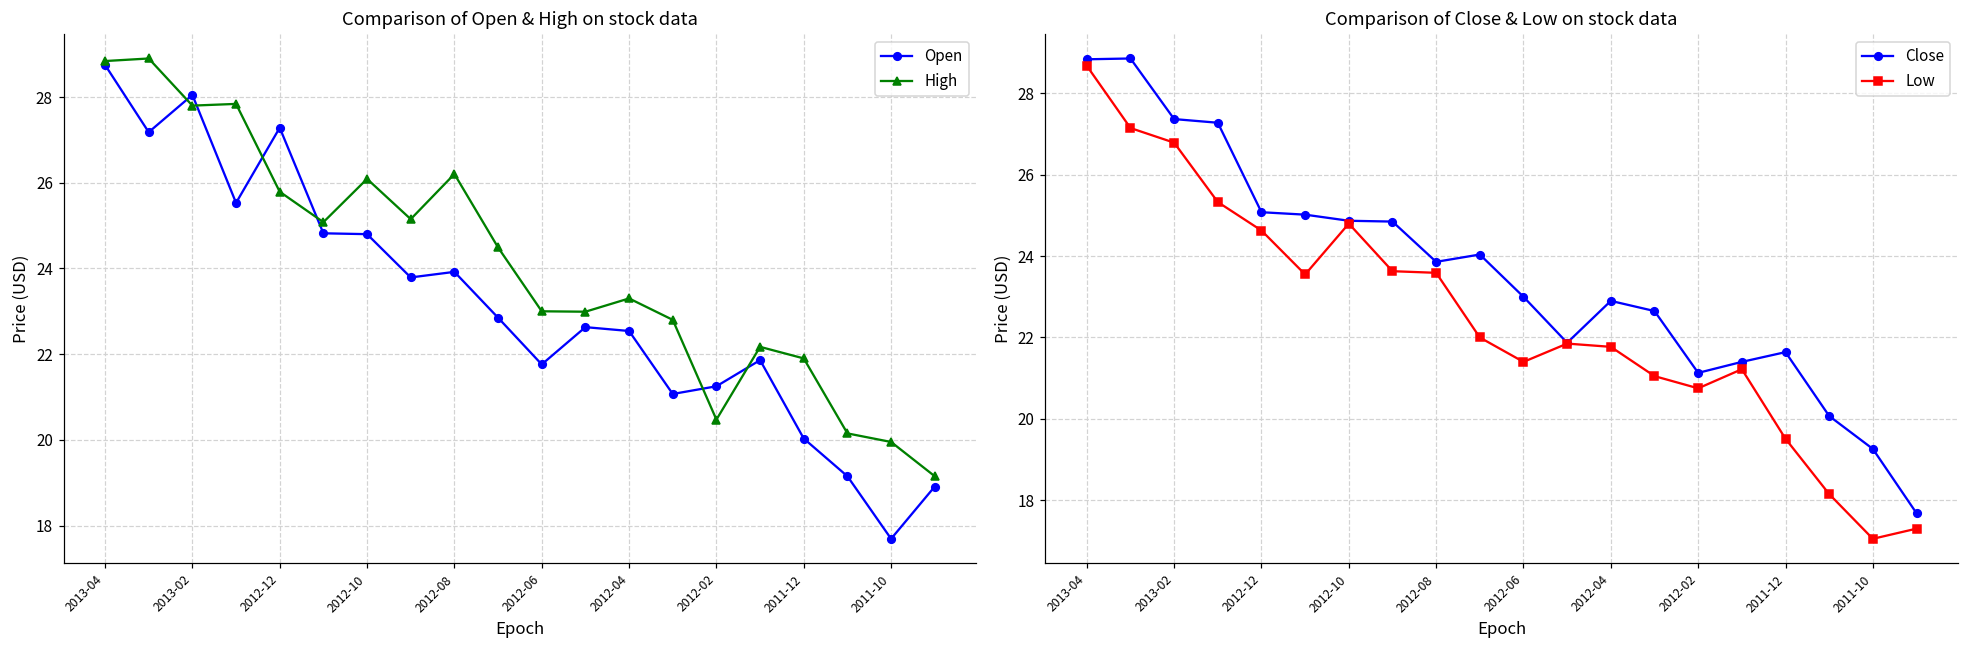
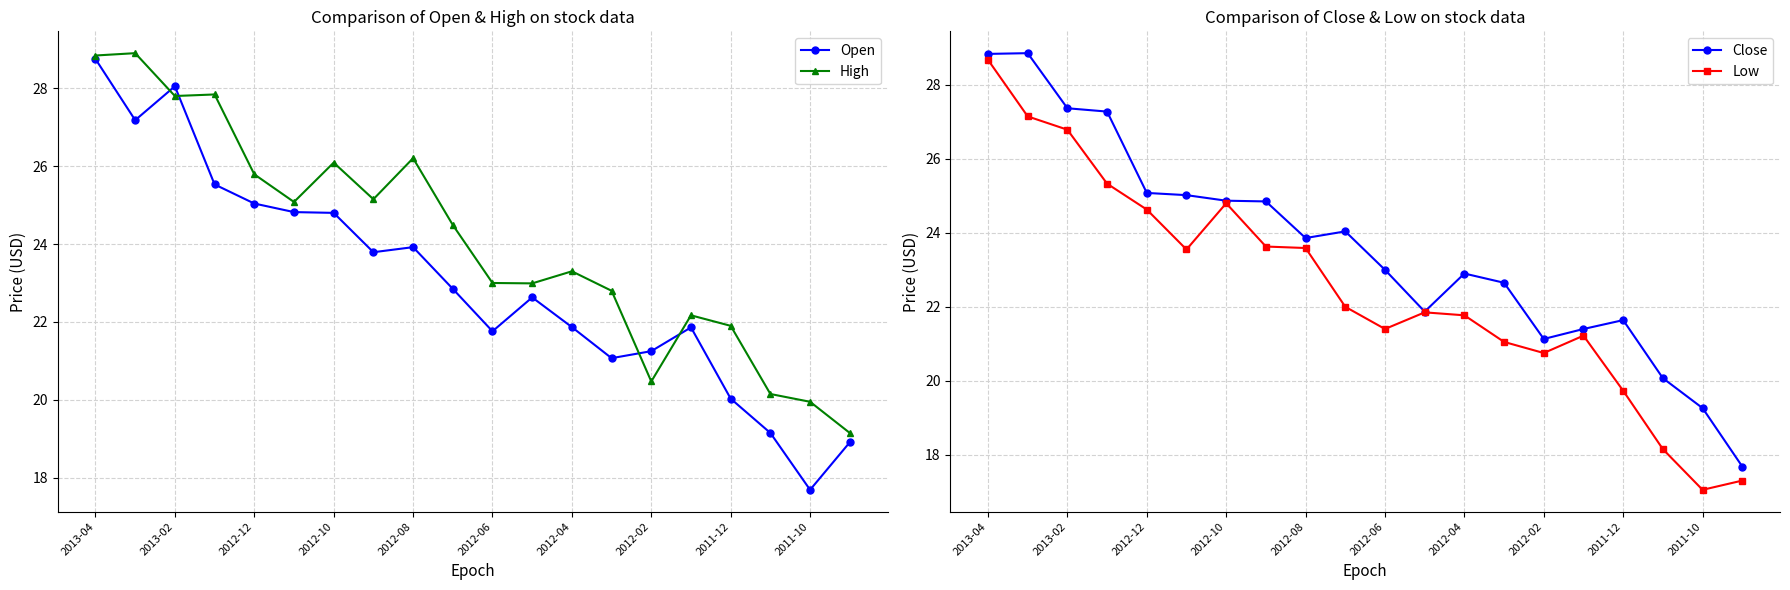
Comparison of Open & High on stock data, Open, 2012-12: 27.3 -> 25.0
Comparison of Open & High on stock data, Open, 2012-04: 22.5 -> 21.9
Comparison of Close & Low on stock data, Low, 2011-12: 19.5 -> 19.7
